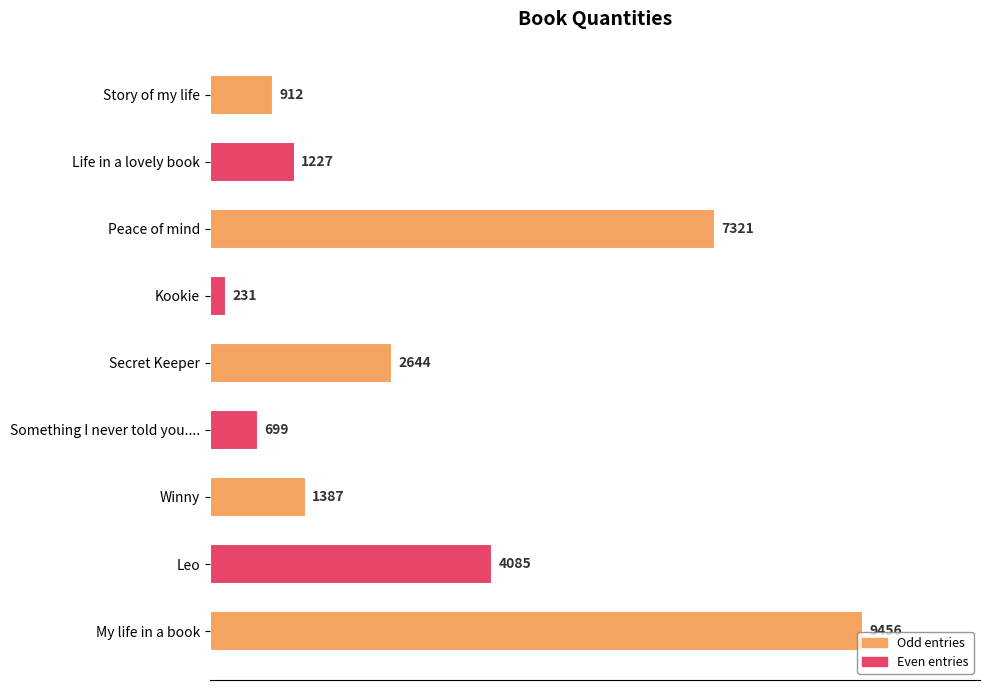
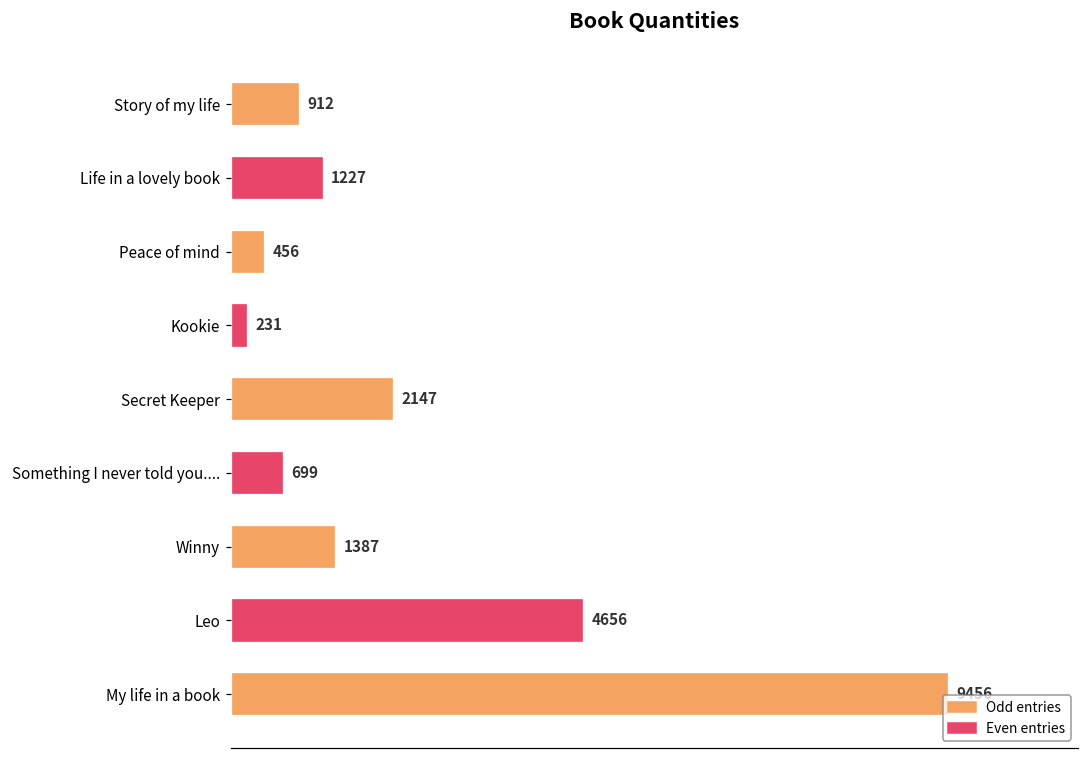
Peace of mind: 7321 -> 456
Secret Keeper: 2644 -> 2147
Leo: 4085 -> 4656
